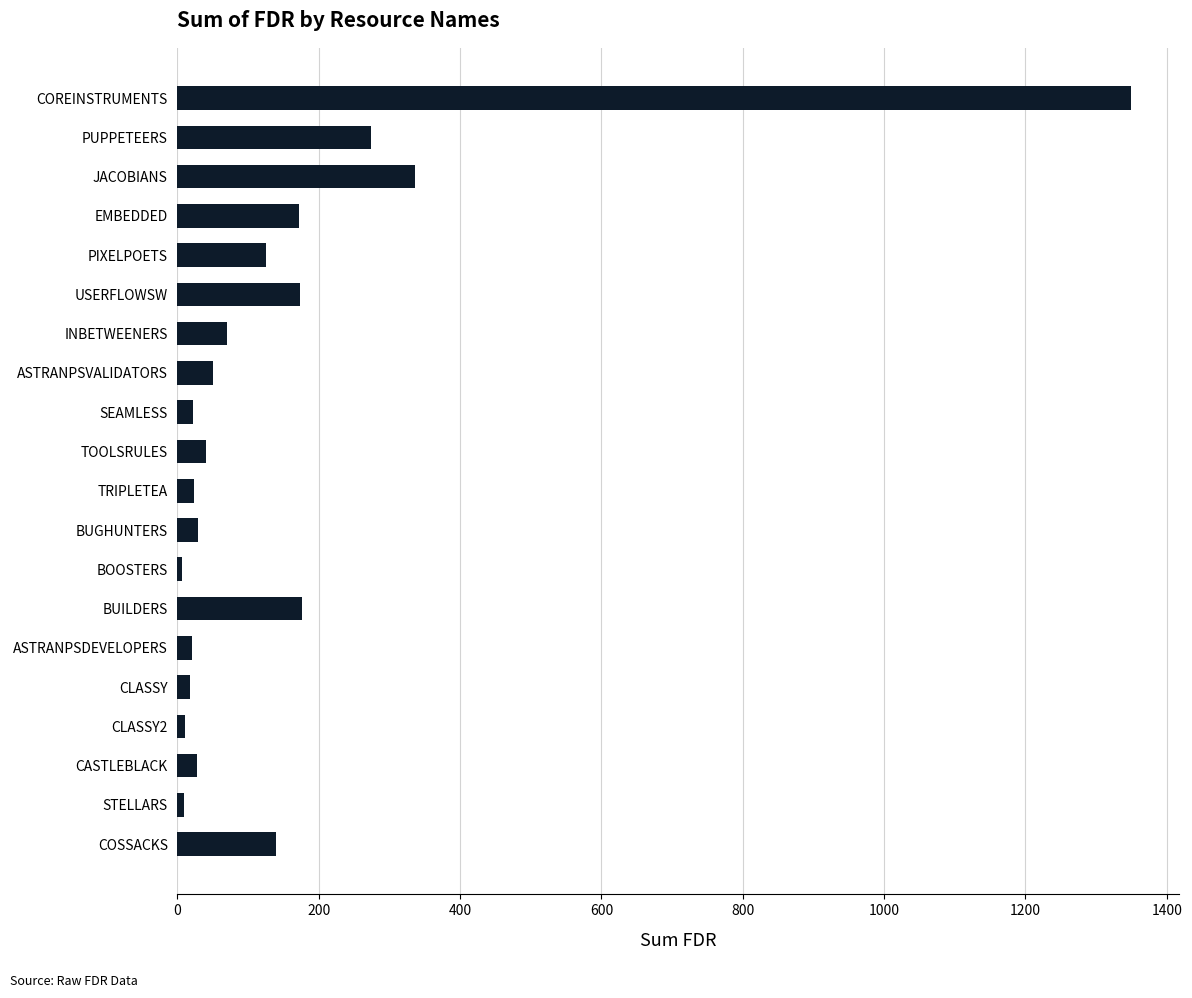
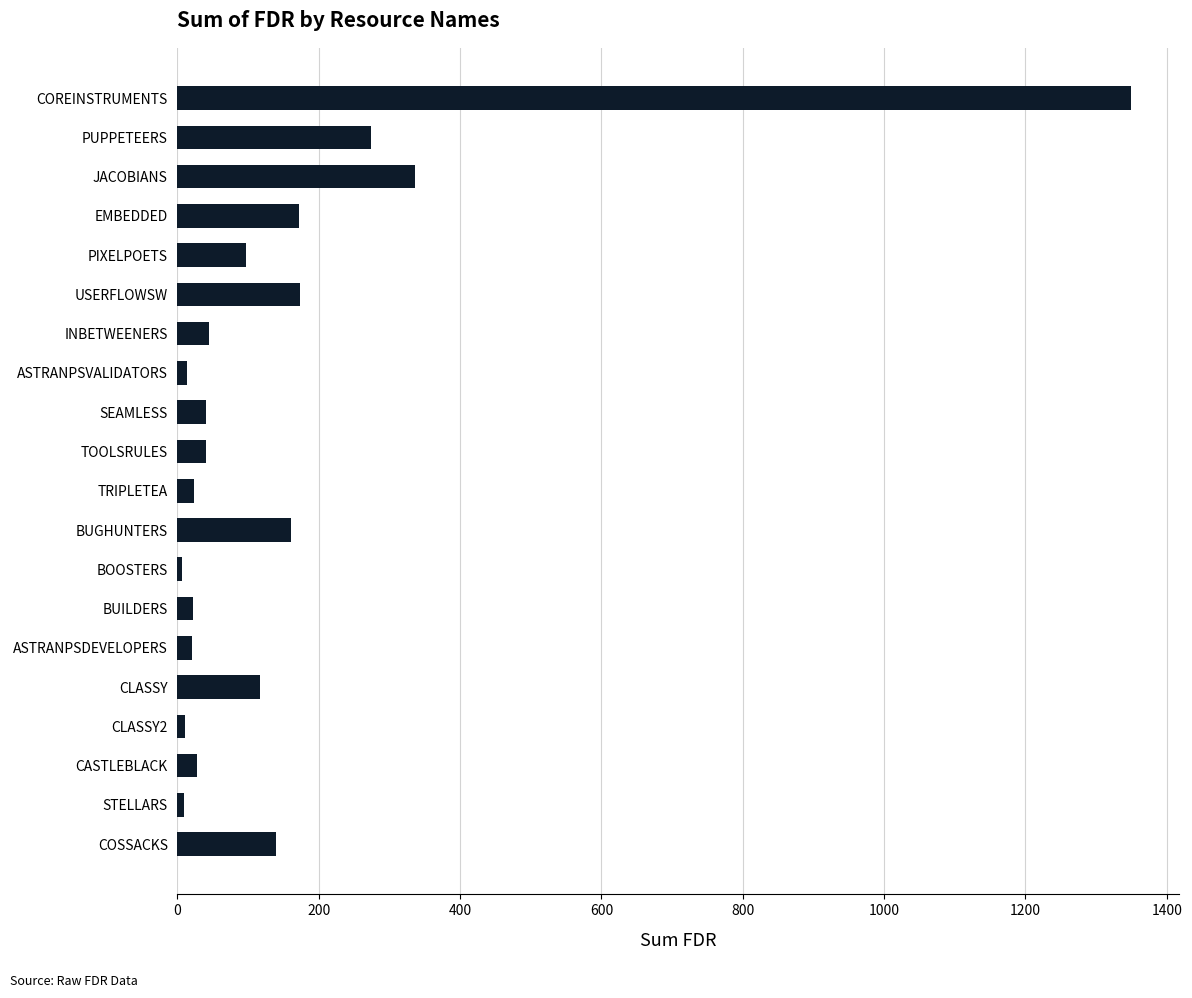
PIXELPOETS: 130 -> 100
INBETWEENERS: 70 -> 40
ASTRANPSVALIDATORS: 50 -> 10
SEAMLESS: 20 -> 40
BUGHUNTERS: 30 -> 160
BUILDERS: 180 -> 20
CLASSY: 20 -> 120
